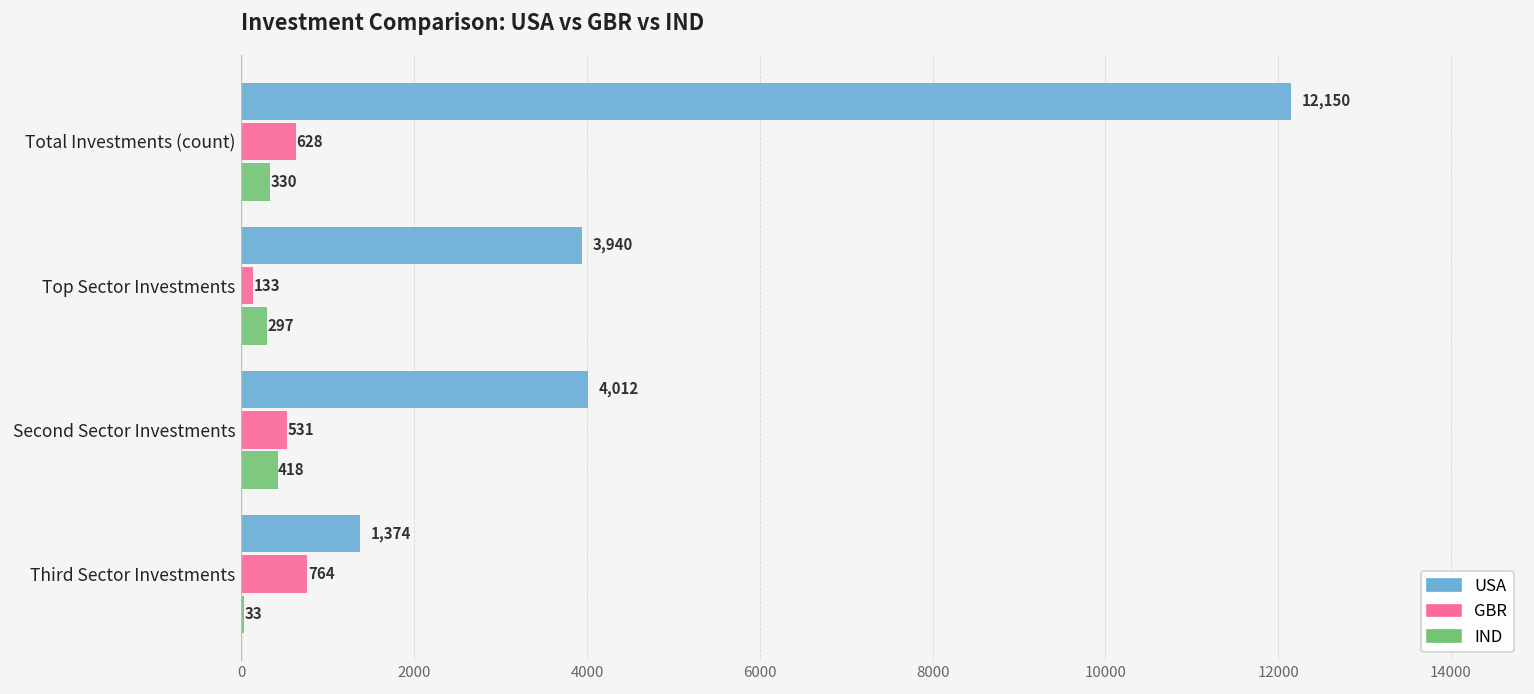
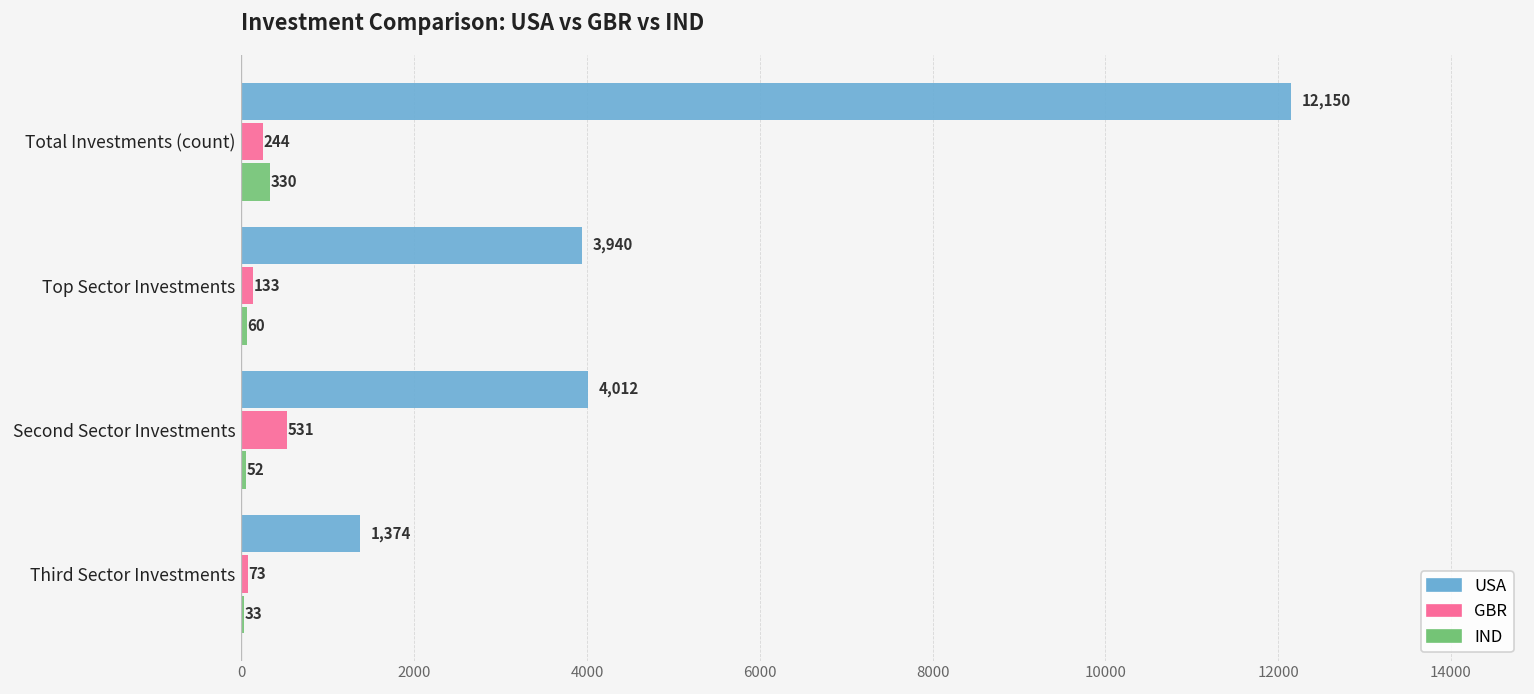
GBR, Total Investments (count): 628 -> 244
IND, Top Sector Investments: 297 -> 60
IND, Second Sector Investments: 418 -> 52
GBR, Third Sector Investments: 764 -> 73
